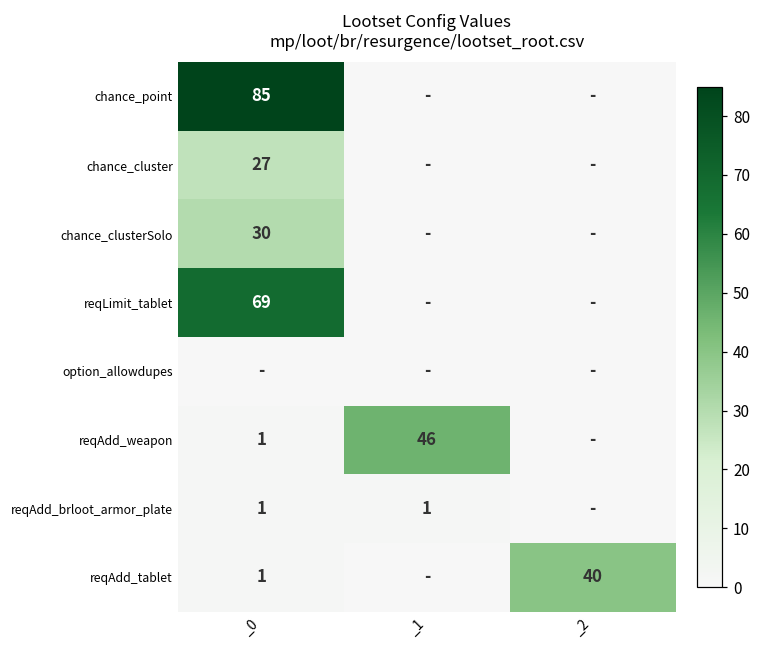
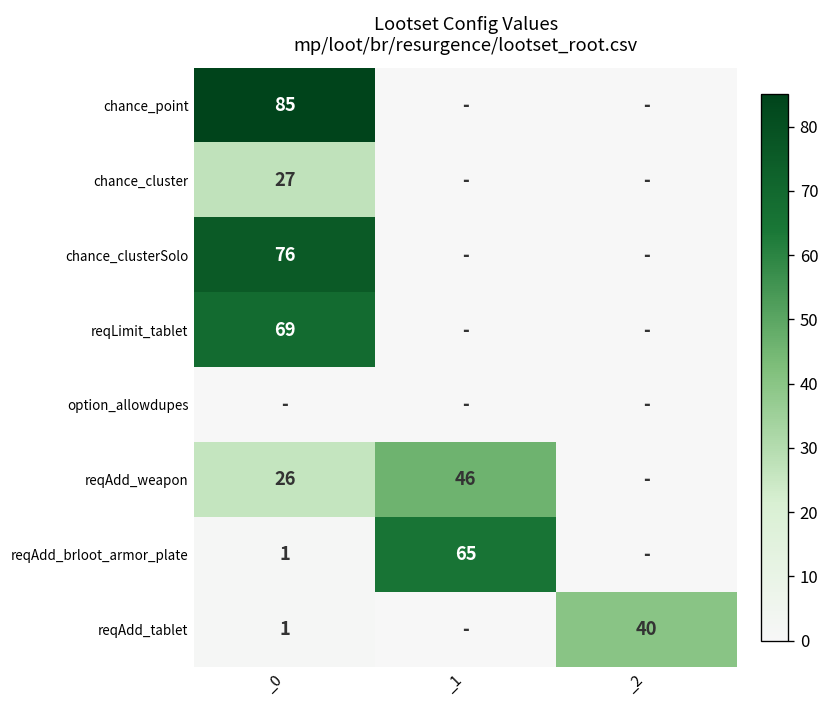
chance_clusterSolo, _0: 30 -> 76
reqAdd_weapon, _0: 1 -> 26
reqAdd_brloot_armor_plate, _1: 1 -> 65
